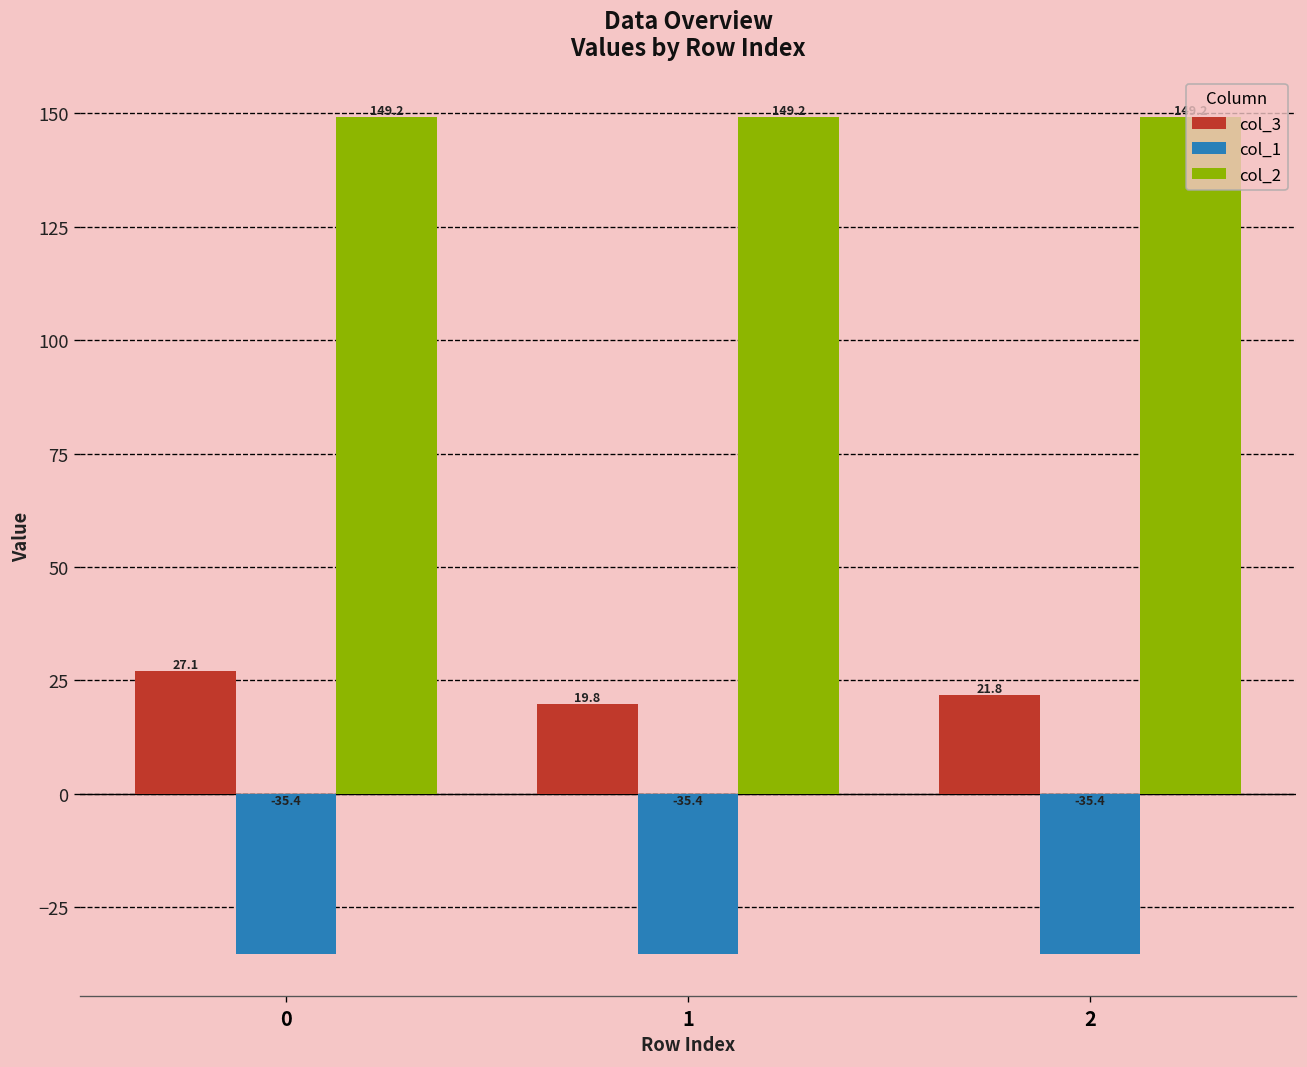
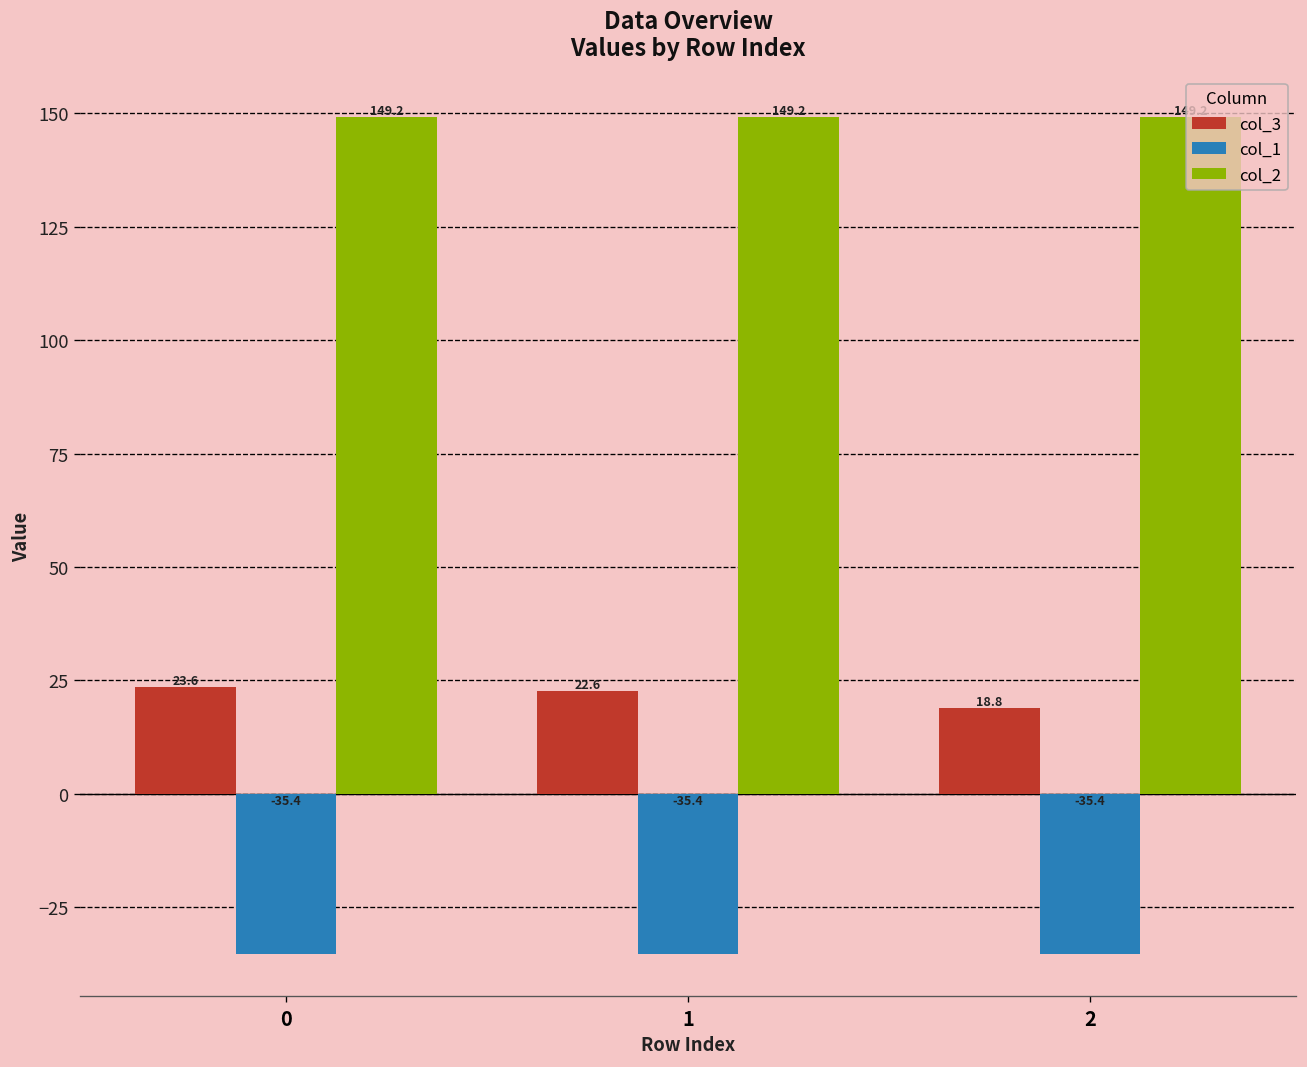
col_3, 0: 27.1 -> 23.6
col_3, 1: 19.8 -> 22.6
col_3, 2: 21.8 -> 18.8
